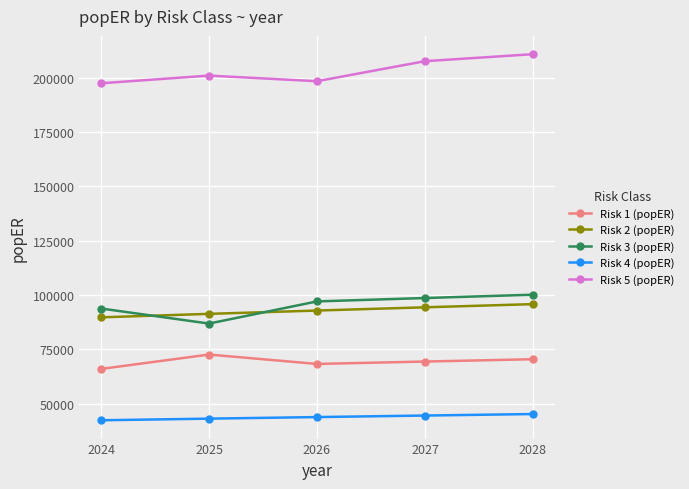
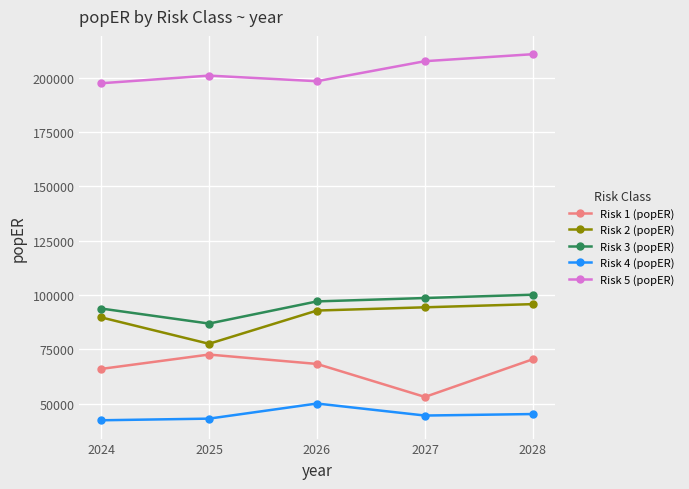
Risk 2 (popER), 2025: 91000 -> 78000
Risk 4 (popER), 2026: 44000 -> 50000
Risk 1 (popER), 2027: 69000 -> 53000
